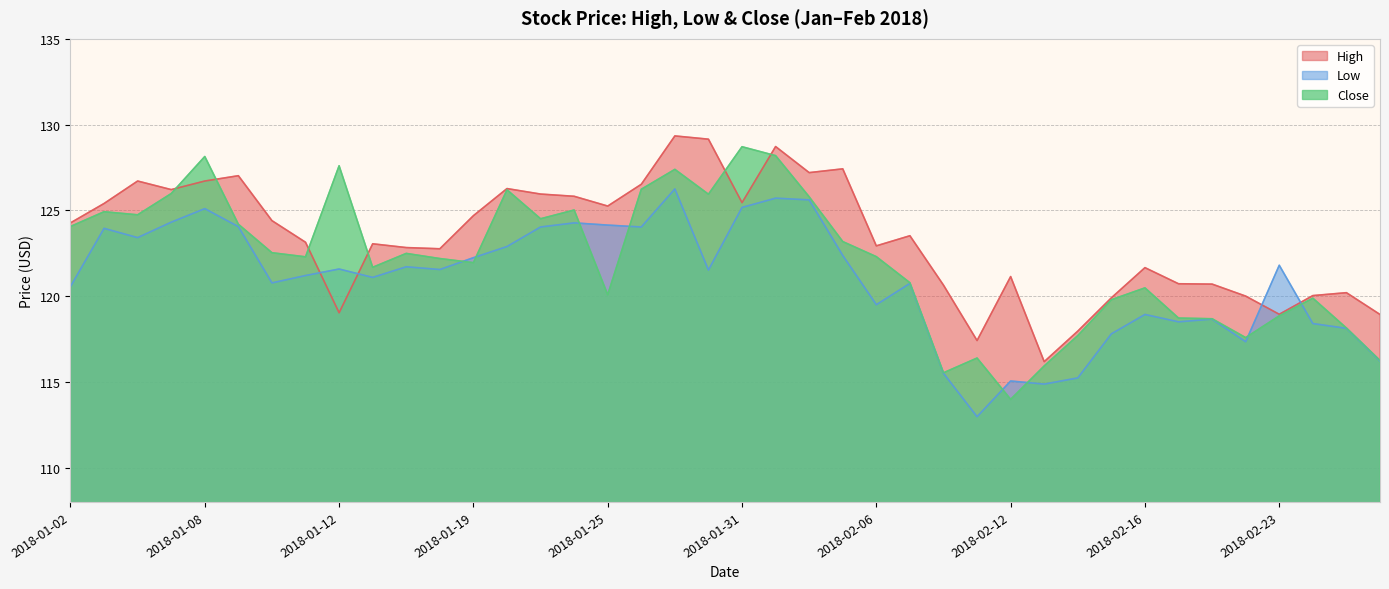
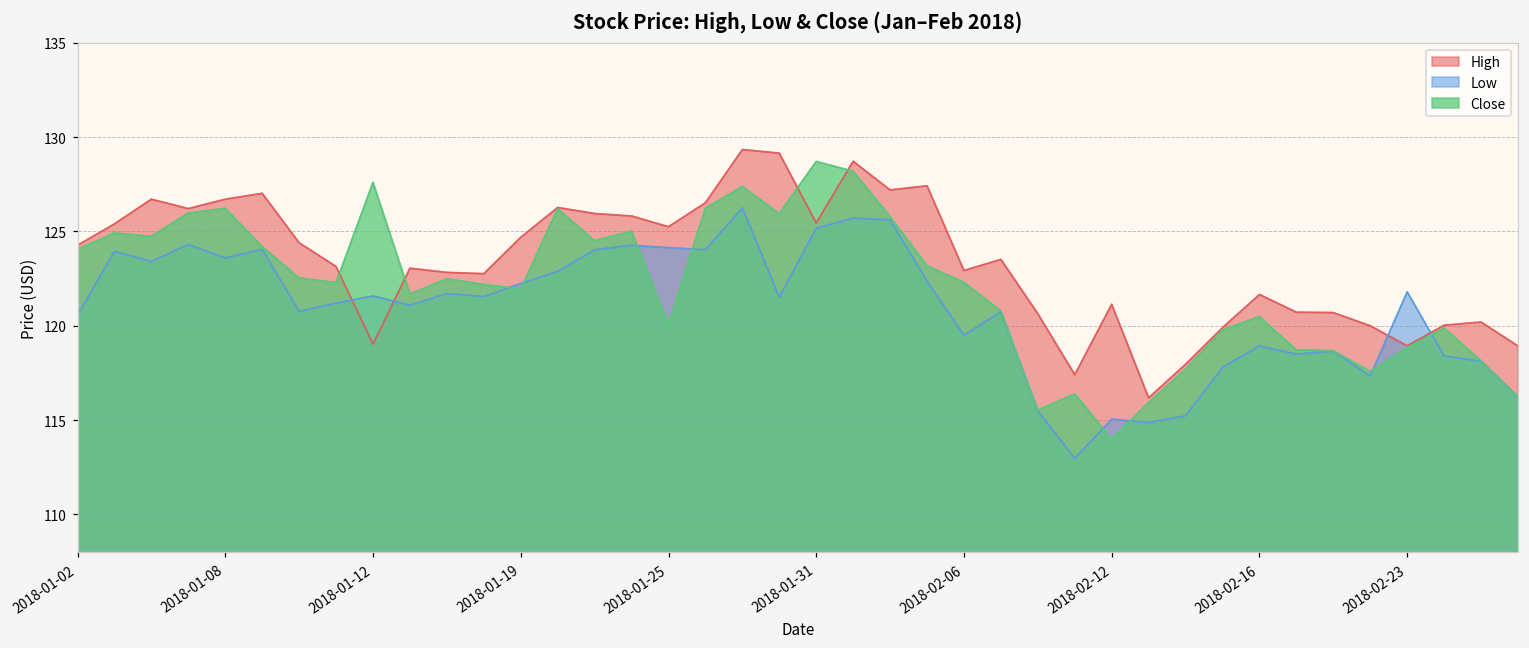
Low, 2018-01-08: 125.1 -> 123.6
Close, 2018-01-08: 128.1 -> 126.2
